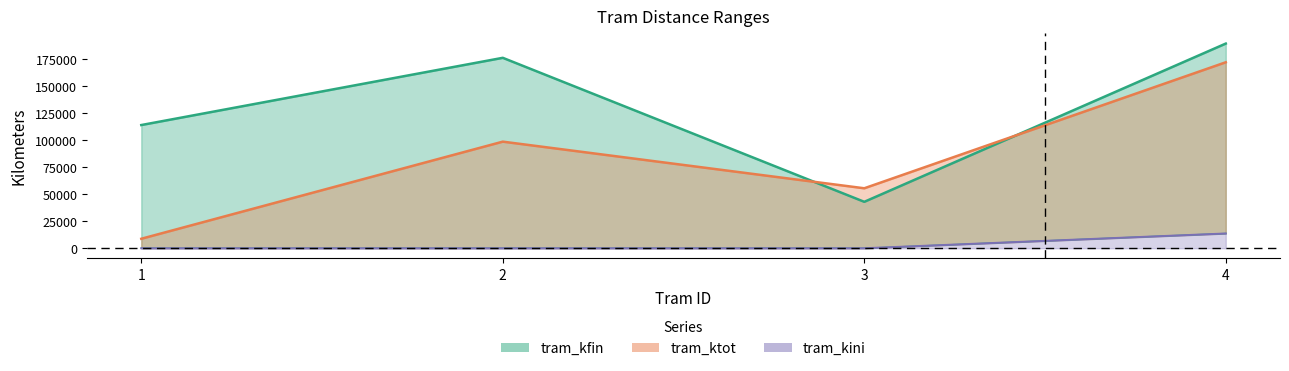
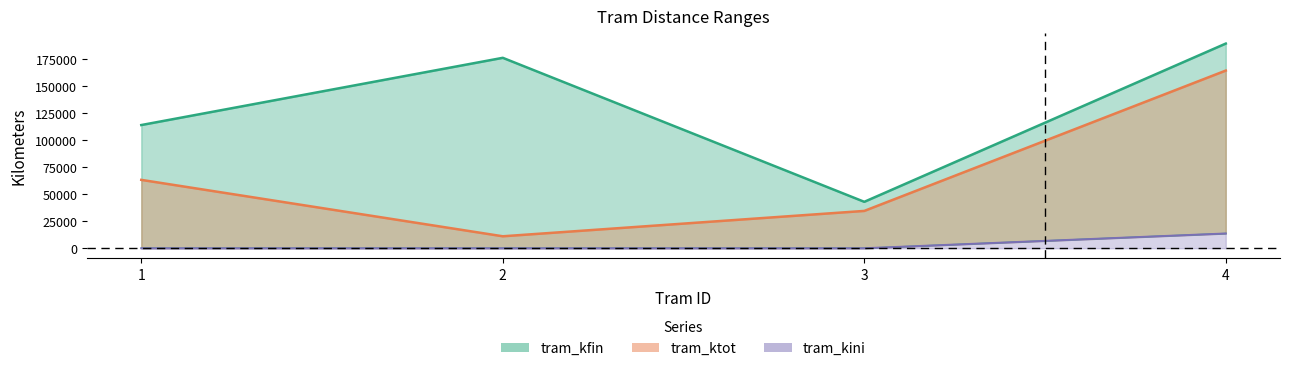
tram_ktot, 1: 9000 -> 63000
tram_ktot, 2: 99000 -> 11000
tram_ktot, 3: 56000 -> 35000
tram_ktot, 4: 172000 -> 165000
